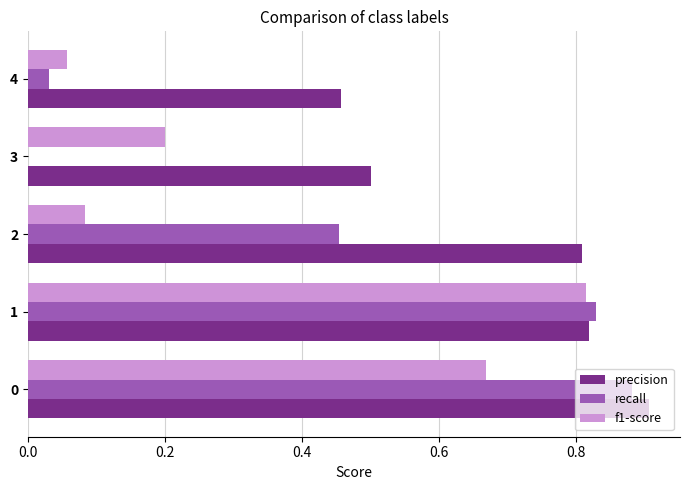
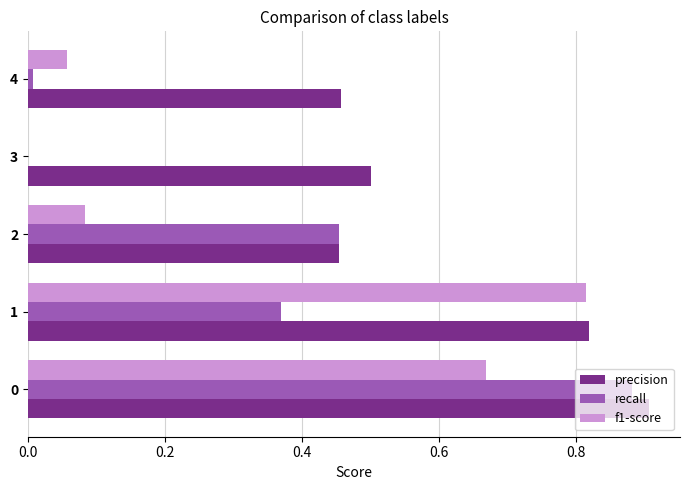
recall, 4: 0.03 -> 0.01
f1-score, 3: 0.2 -> 0.0
precision, 2: 0.81 -> 0.45
recall, 1: 0.83 -> 0.37
